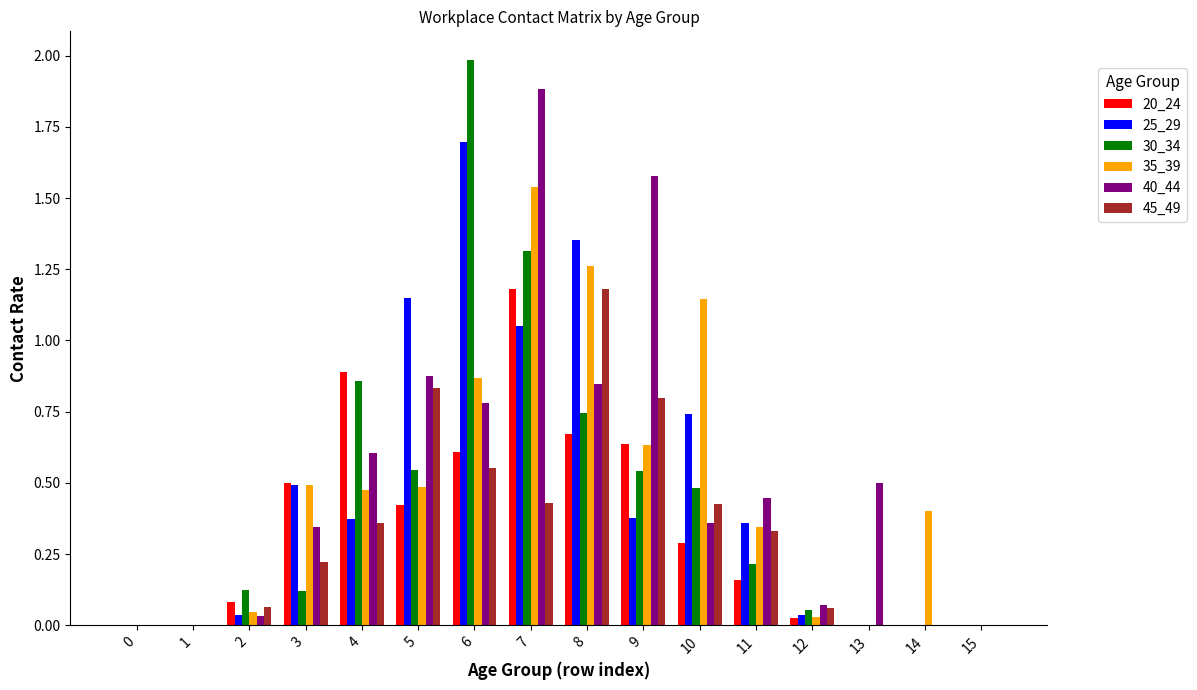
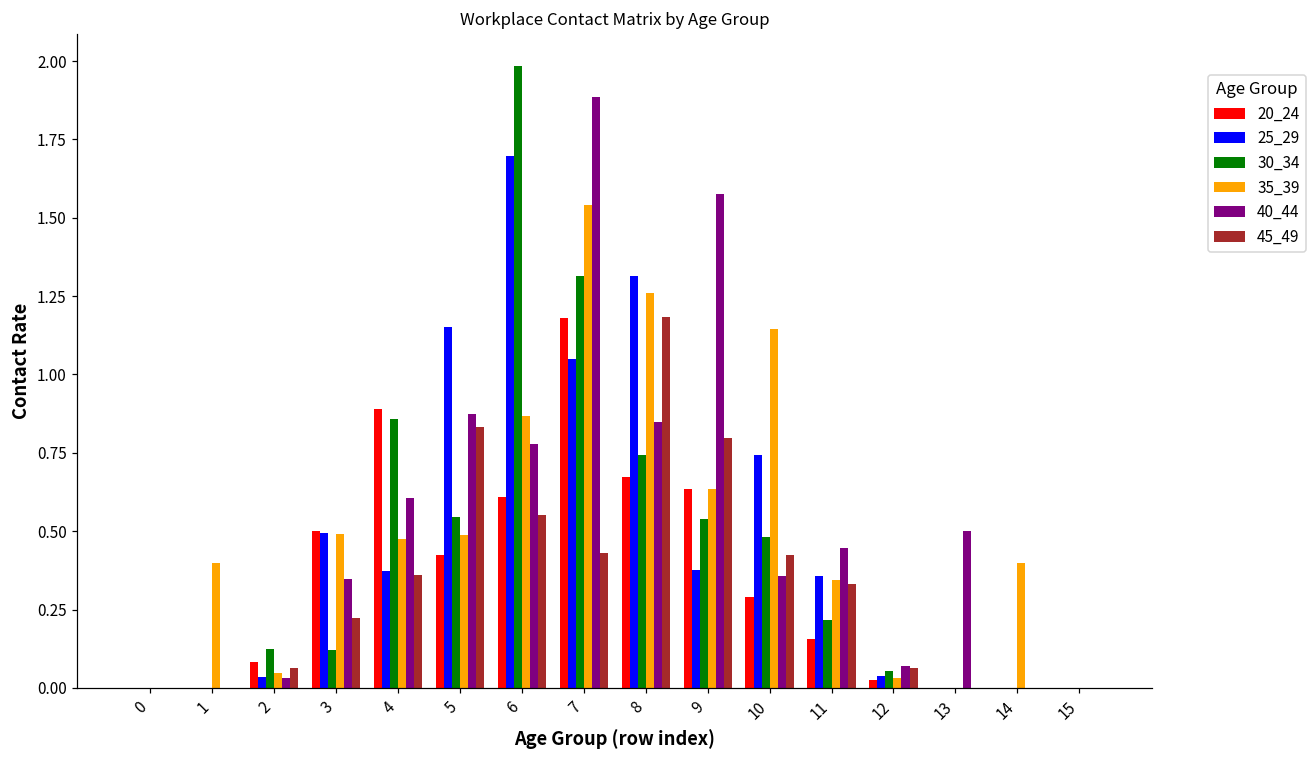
35_39, 1: 0.0 -> 0.4
25_29, 8: 1.35 -> 1.32
